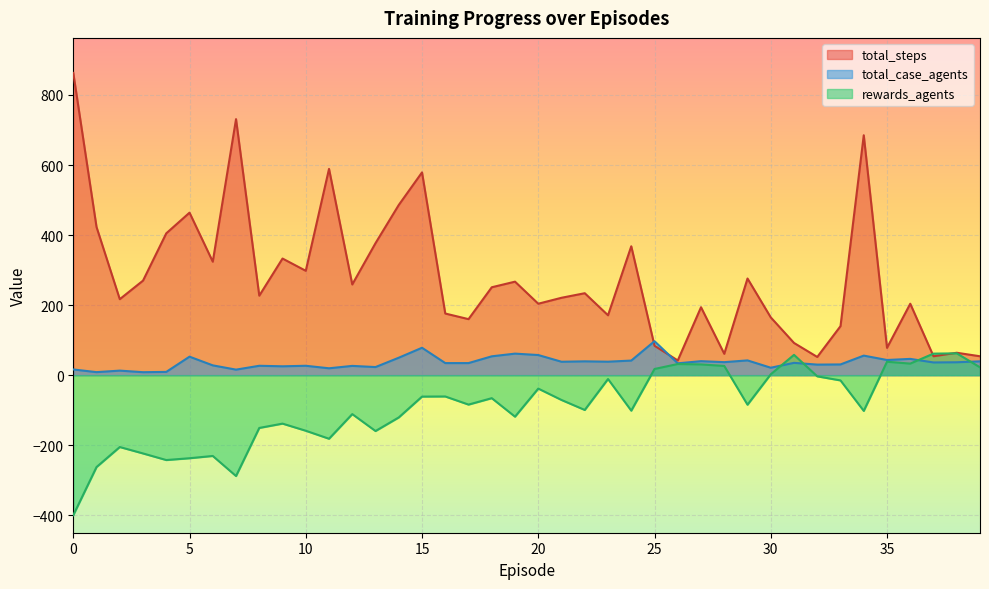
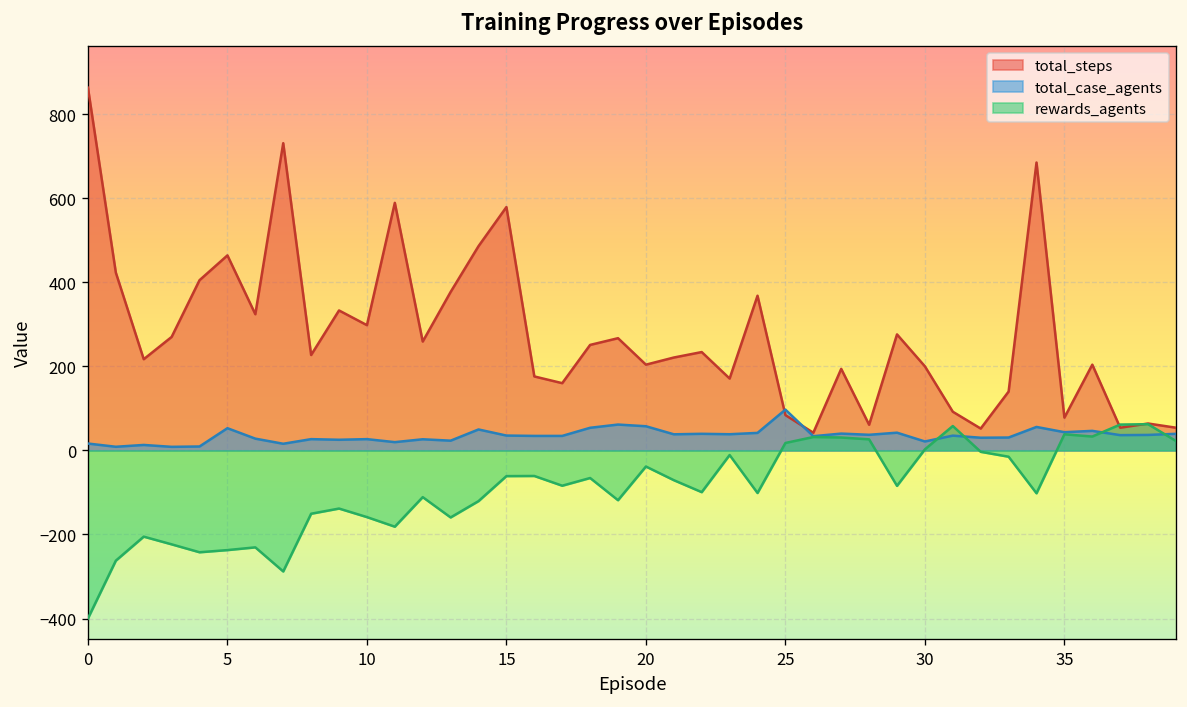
total_case_agents, 15: 80 -> 40
total_steps, 30: 170 -> 200
